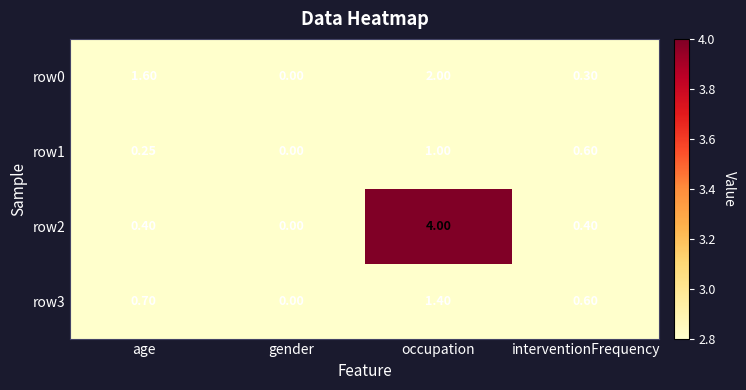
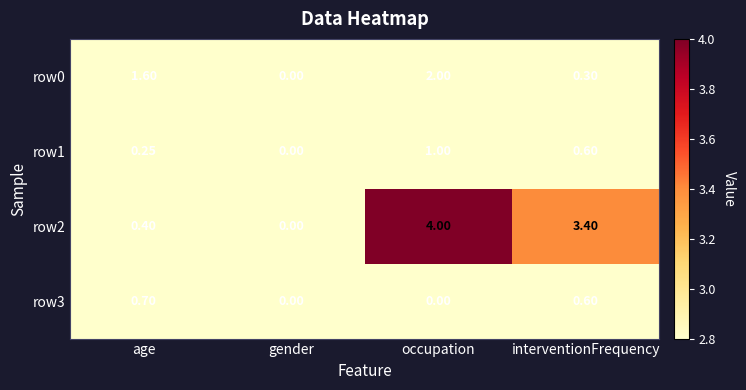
row2, interventionFrequency: 0.40 -> 3.40
row3, occupation: 1.40 -> 0.00
